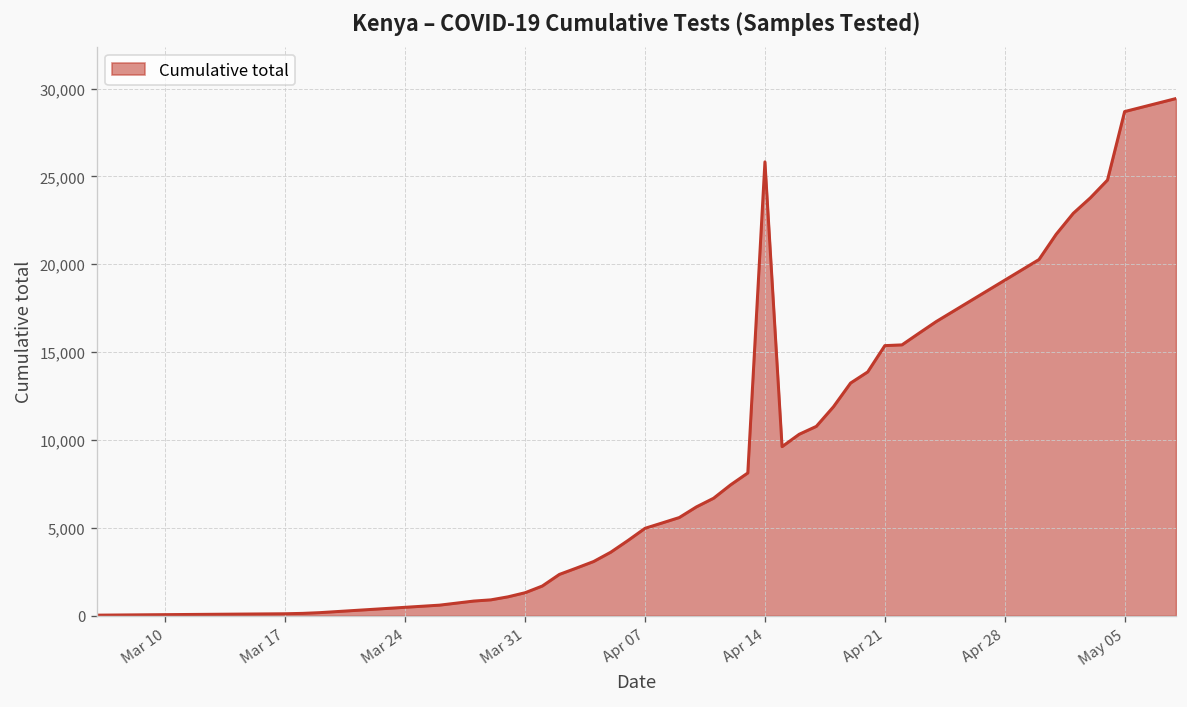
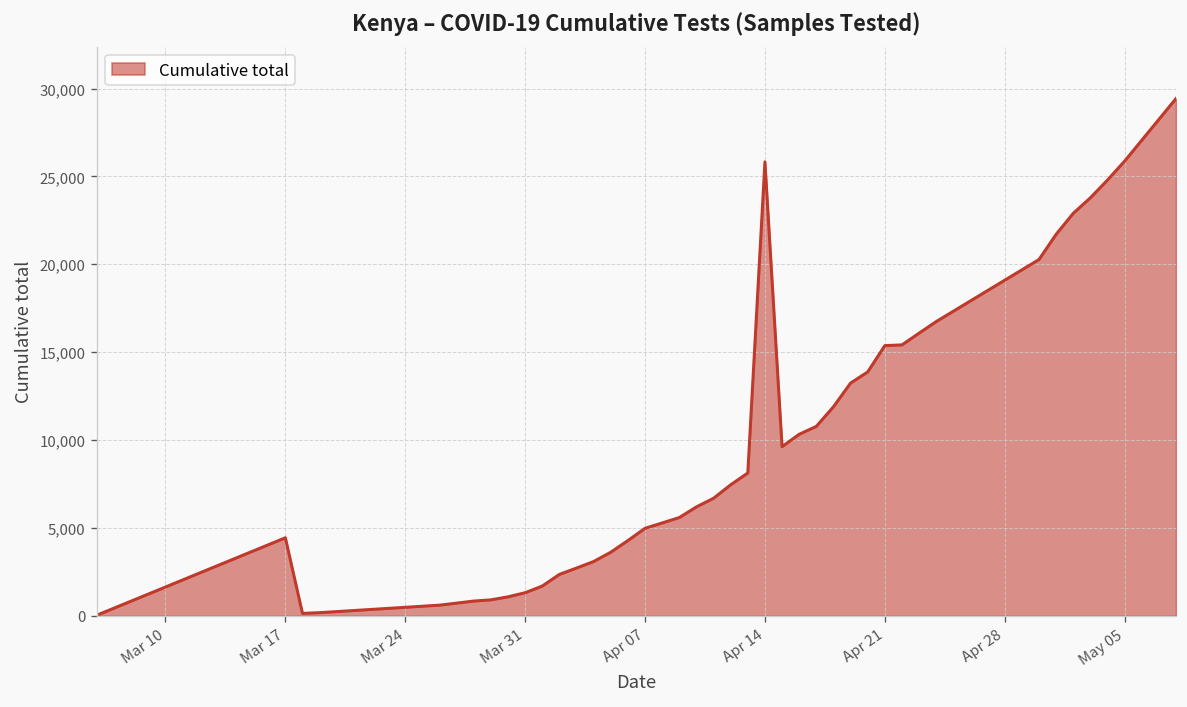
Mar 17: 100 -> 4,400
May 05: 28,700 -> 25,900
